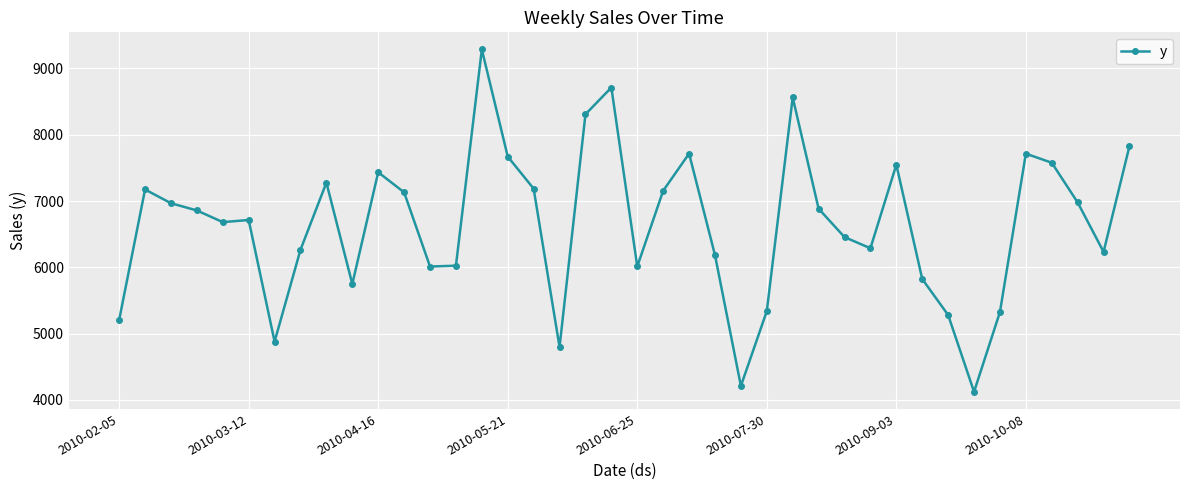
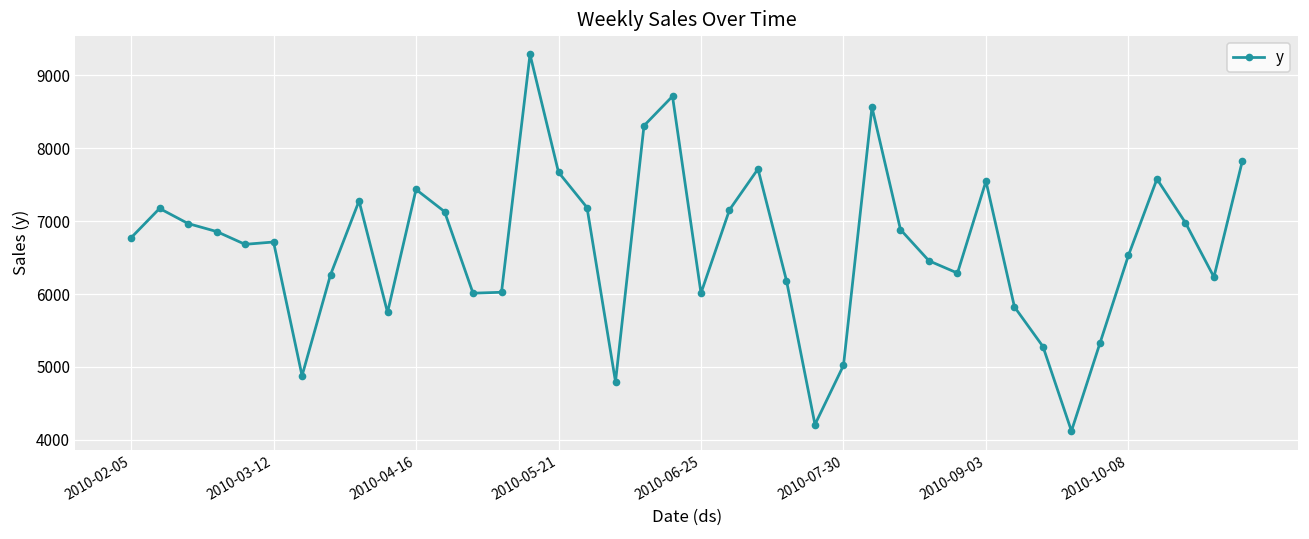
2010-02-05: 5200 -> 6800
2010-07-30: 5300 -> 5000
2010-10-08: 7700 -> 6500
